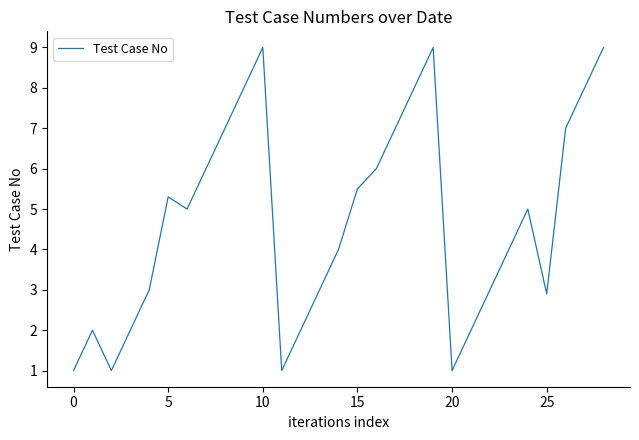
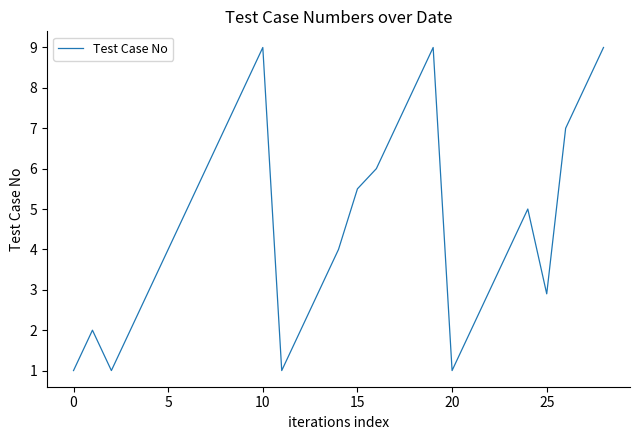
5: 5.3 -> 4.0
